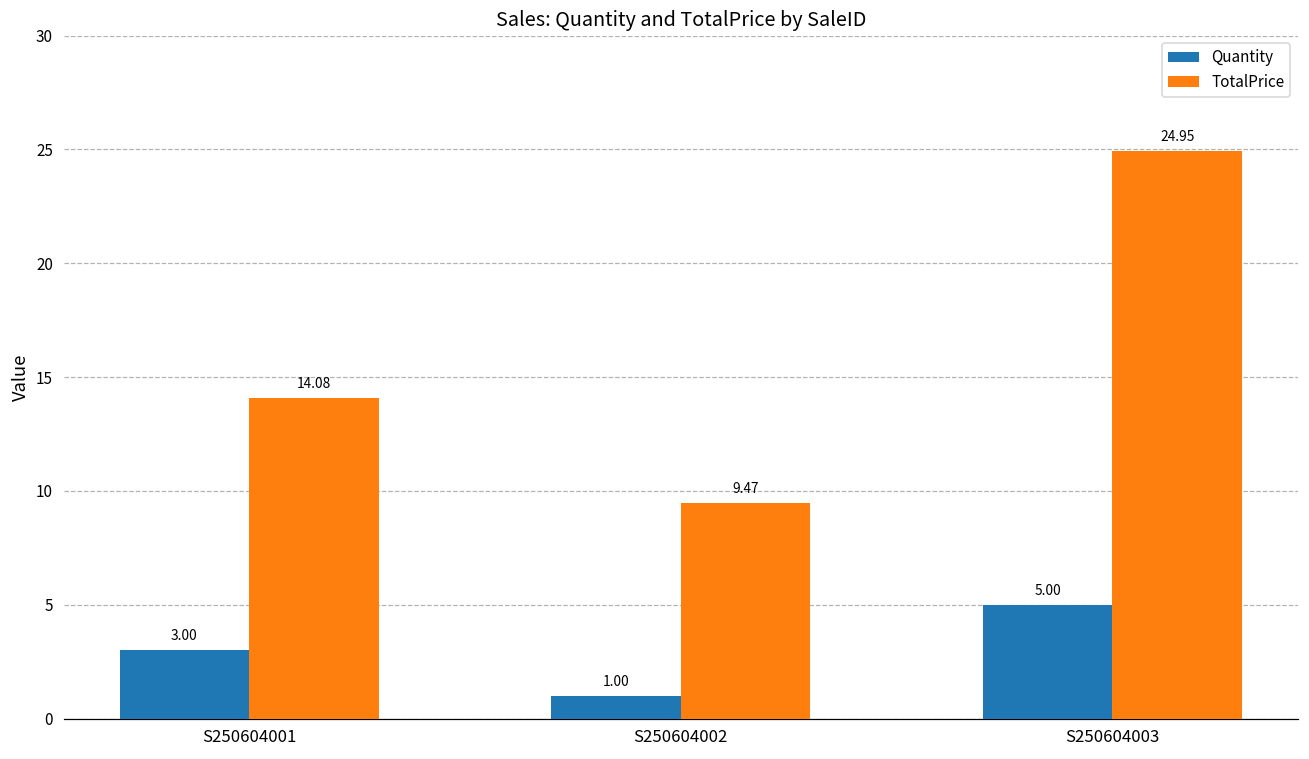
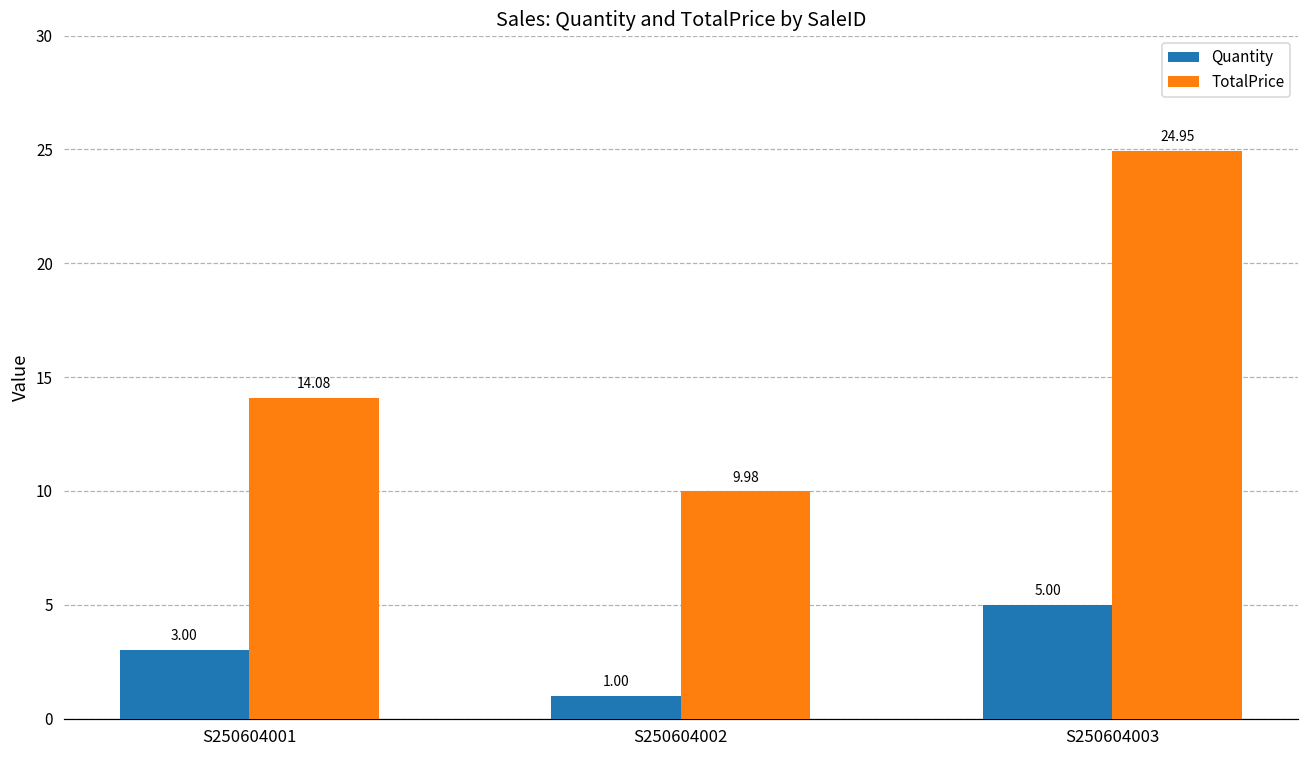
TotalPrice, S250604002: 9.47 -> 9.98
